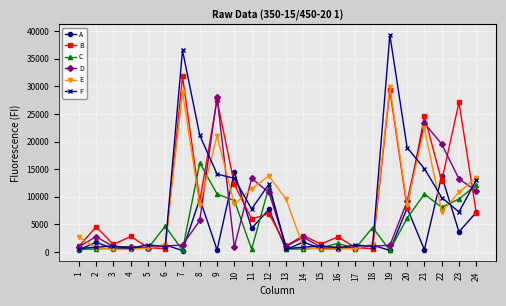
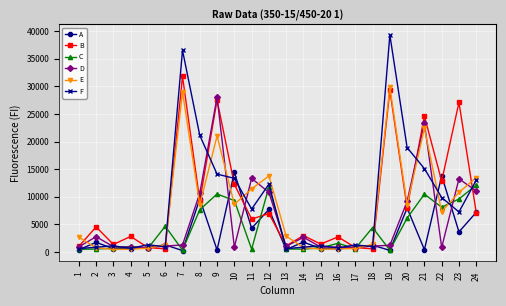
C, 8: 16000 -> 8000
D, 8: 6000 -> 11000
E, 13: 10000 -> 3000
D, 22: 20000 -> 1000
